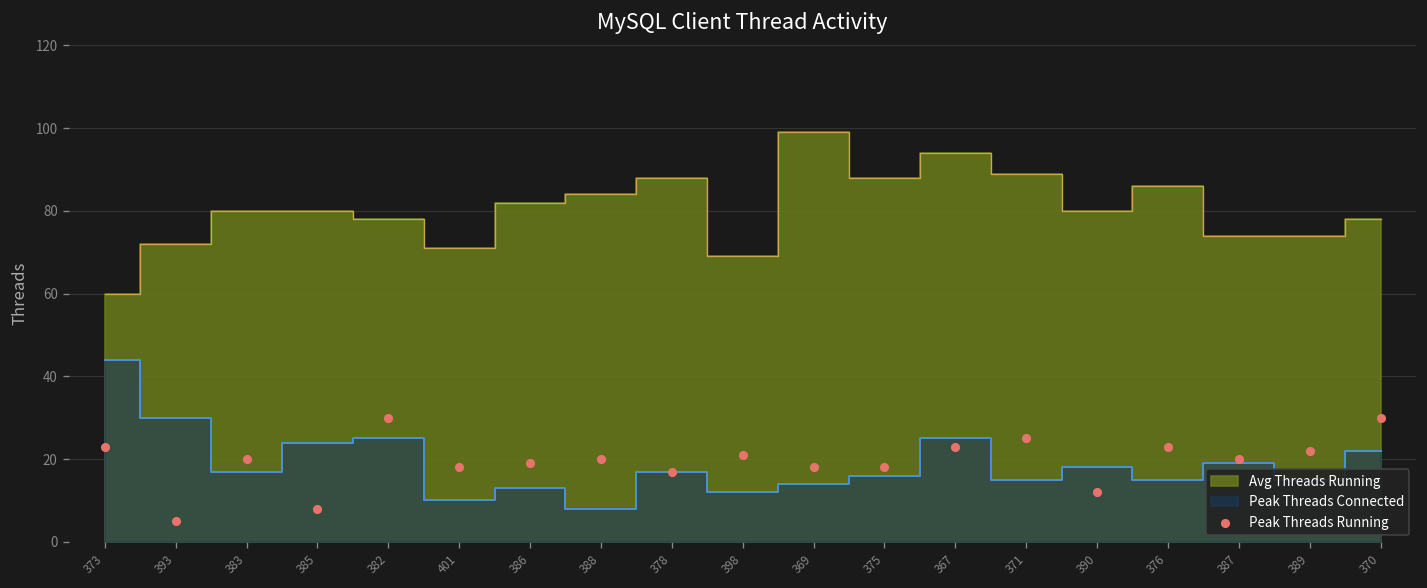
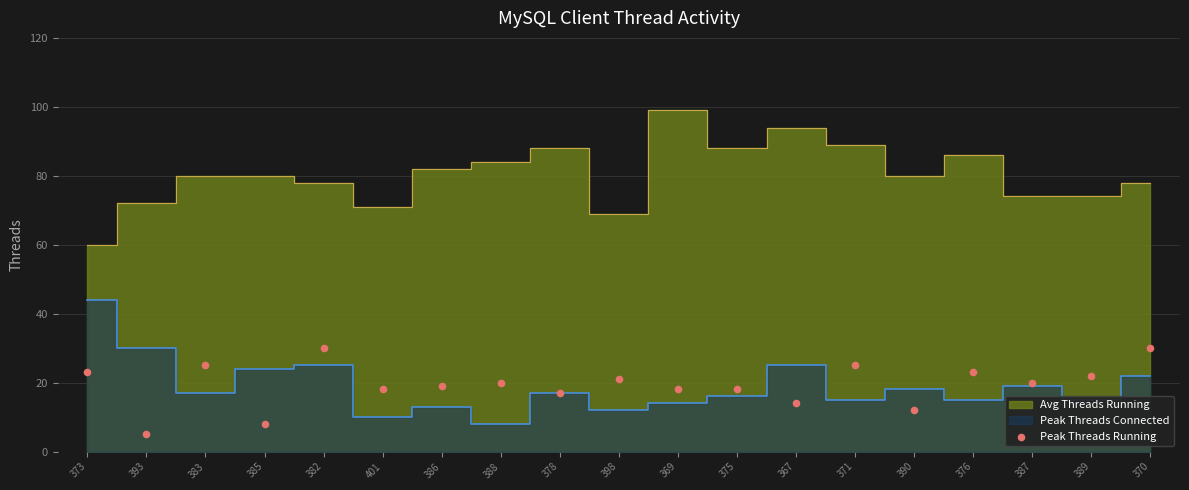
Peak Threads Running, 383: 20 -> 25
Peak Threads Running, 367: 23 -> 14
